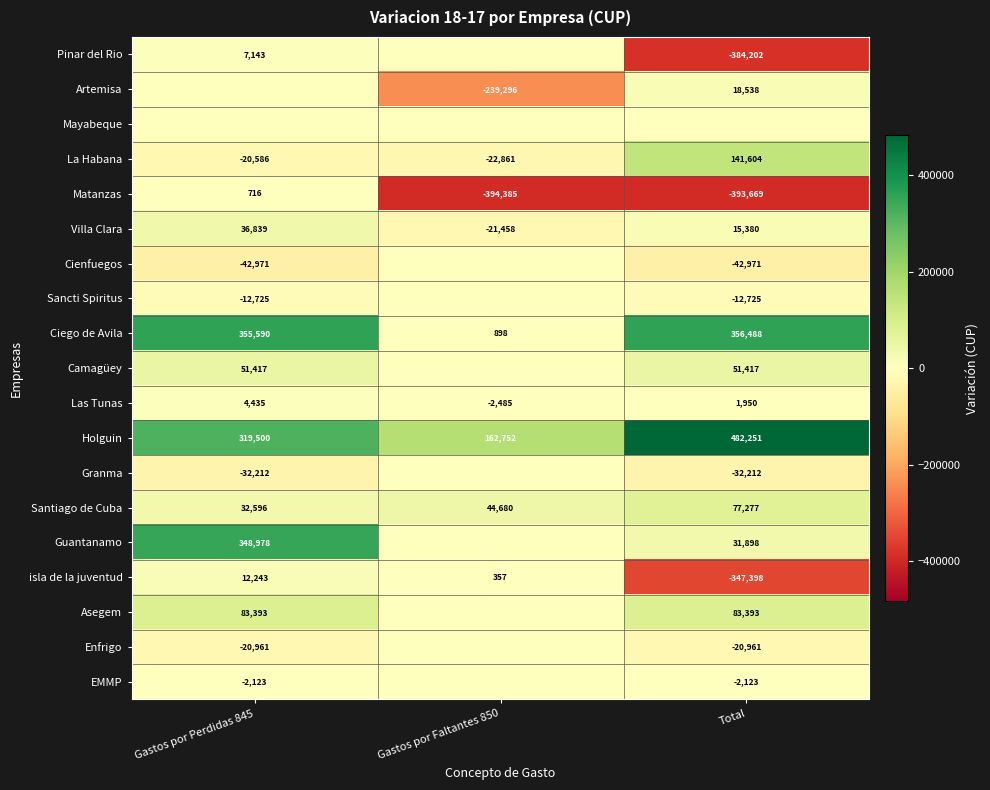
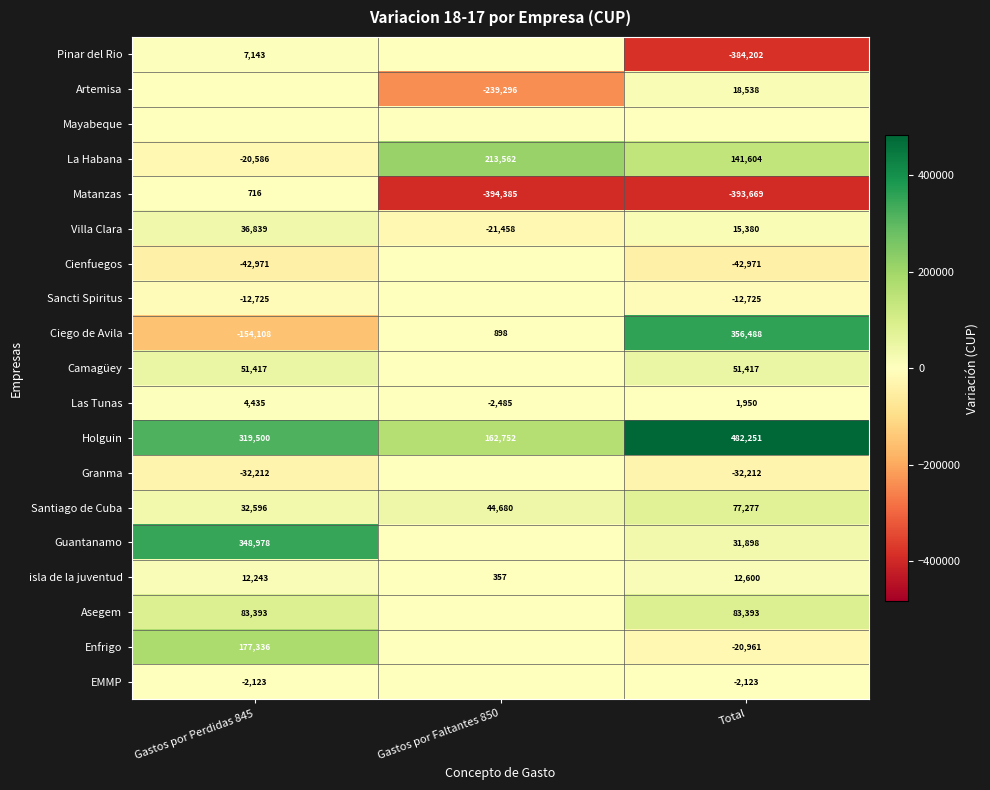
La Habana, Gastos por Faltantes 850: -22,861 -> 213,562
Ciego de Avila, Gastos por Perdidas 845: 355,590 -> -154,108
isla de la juventud, Total: -347,398 -> 12,600
Enfrigo, Gastos por Perdidas 845: -20,961 -> 177,336
